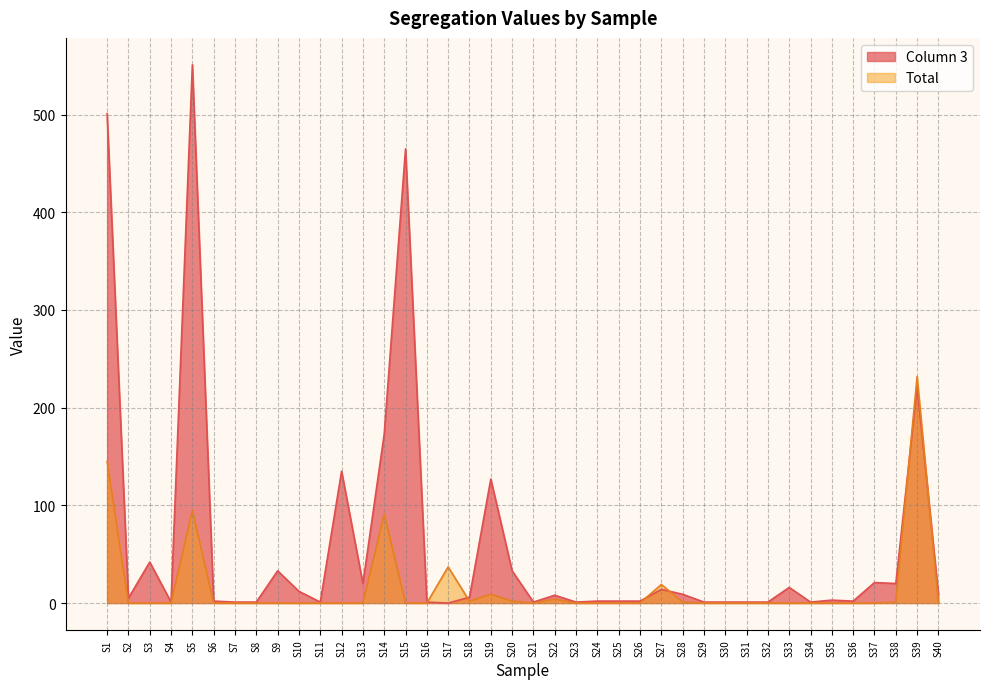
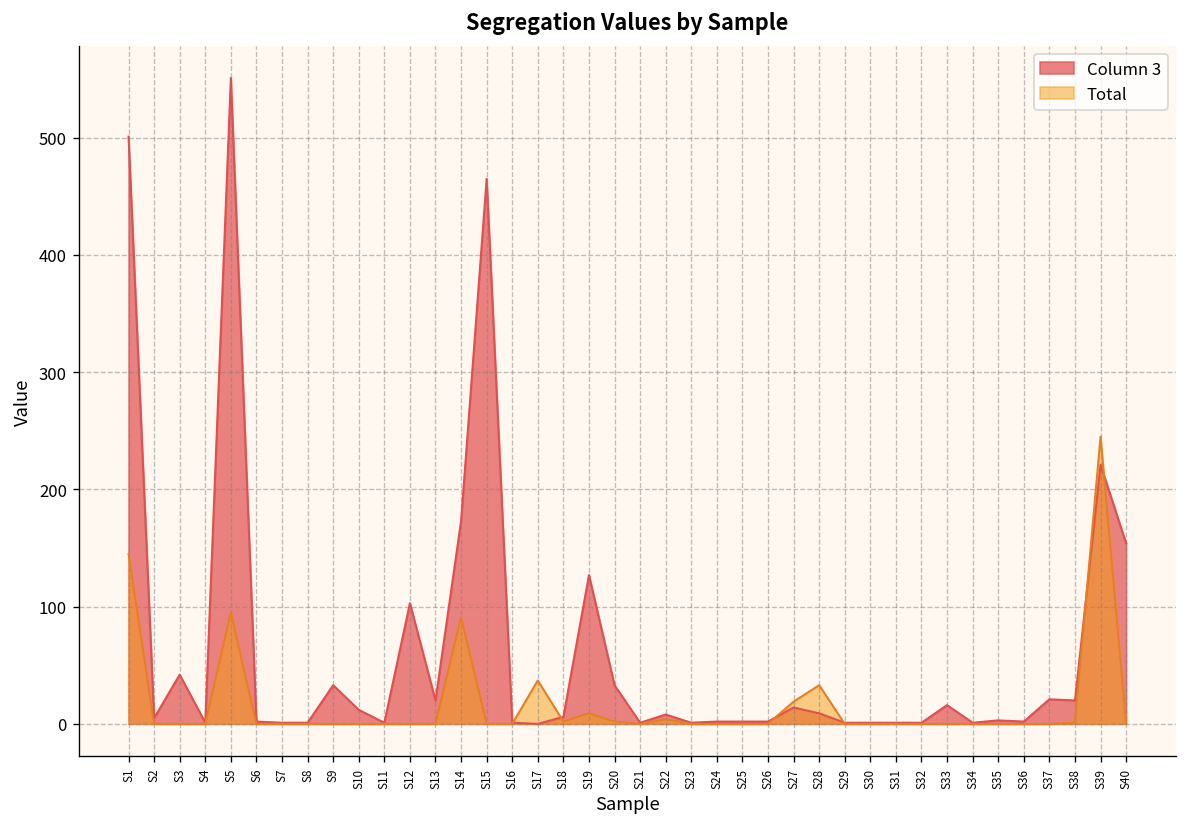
Column 3, S12: 140 -> 100
Total, S28: 0 -> 30
Total, S39: 230 -> 250
Column 3, S40: 10 -> 150
